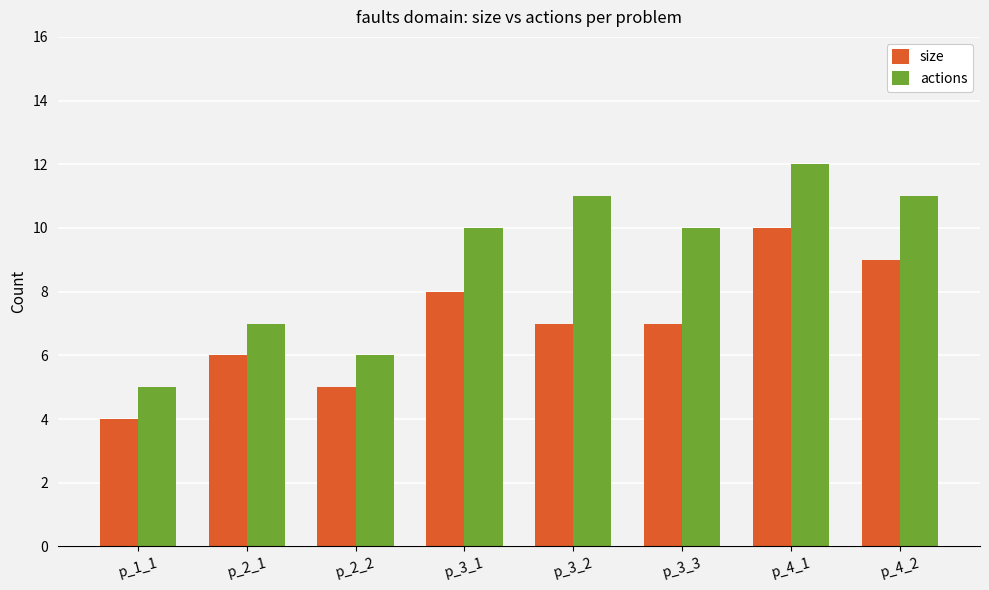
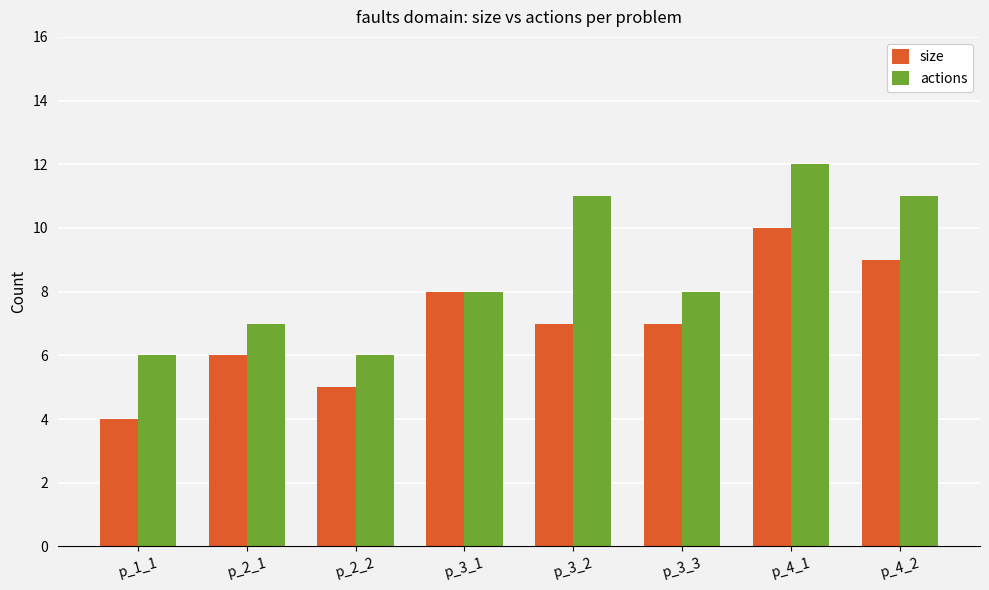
actions, p_1_1: 5 -> 6
actions, p_3_1: 10 -> 8
actions, p_3_3: 10 -> 8
